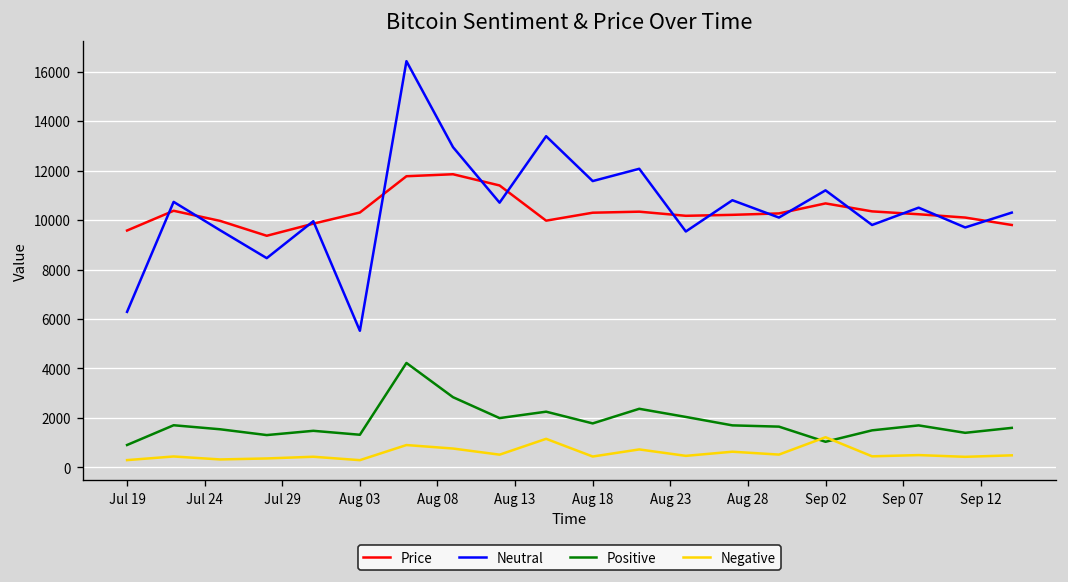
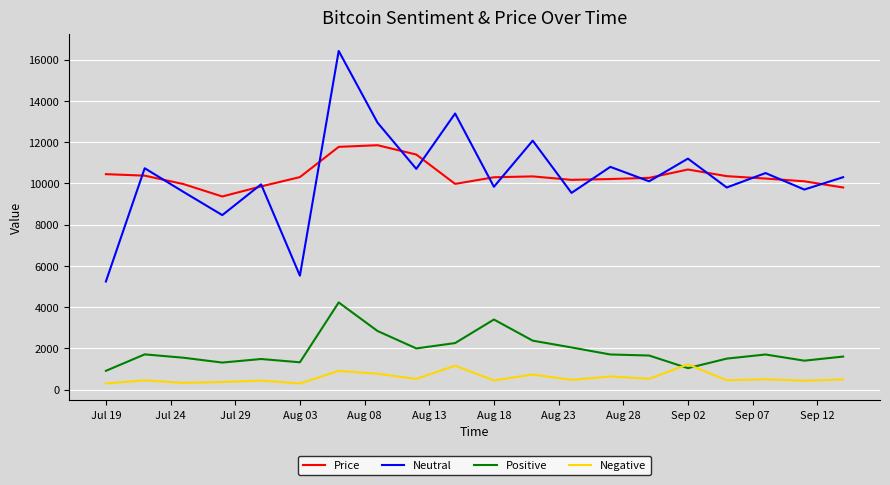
Price, Jul 19: 9600 -> 10400
Neutral, Jul 19: 6300 -> 5200
Neutral, Aug 18: 11600 -> 9800
Positive, Aug 18: 1800 -> 3400
